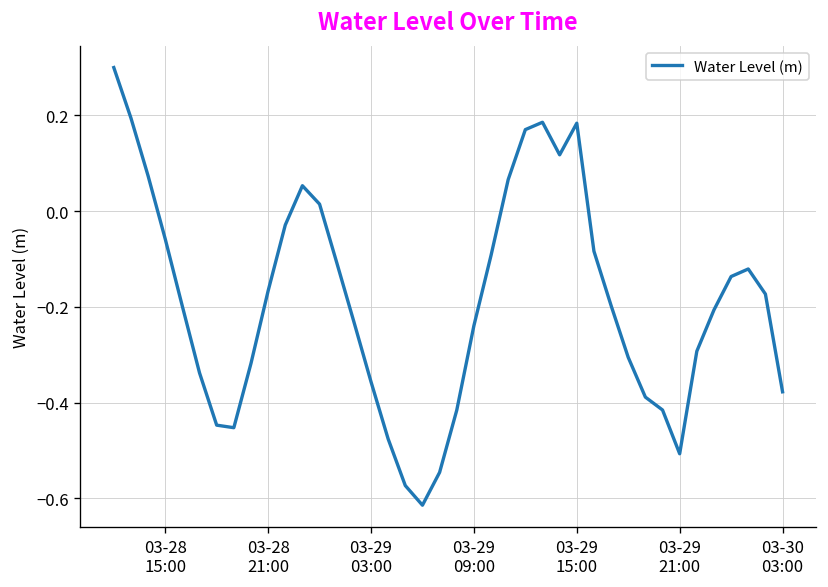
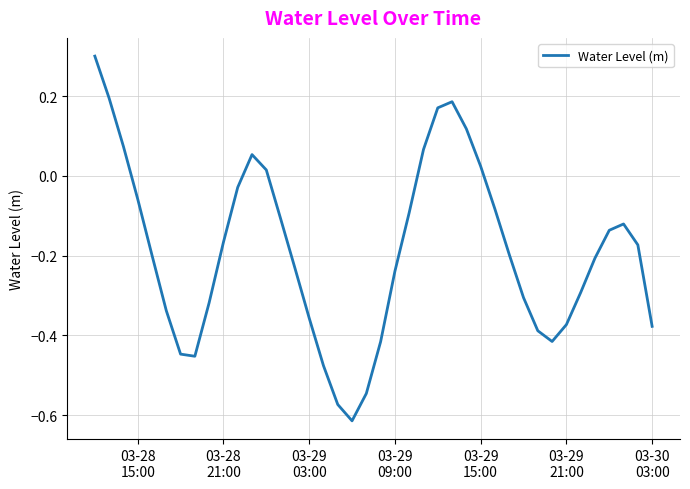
03-29 15:00: 0.18 -> 0.02
03-29 21:00: -0.51 -> -0.37
